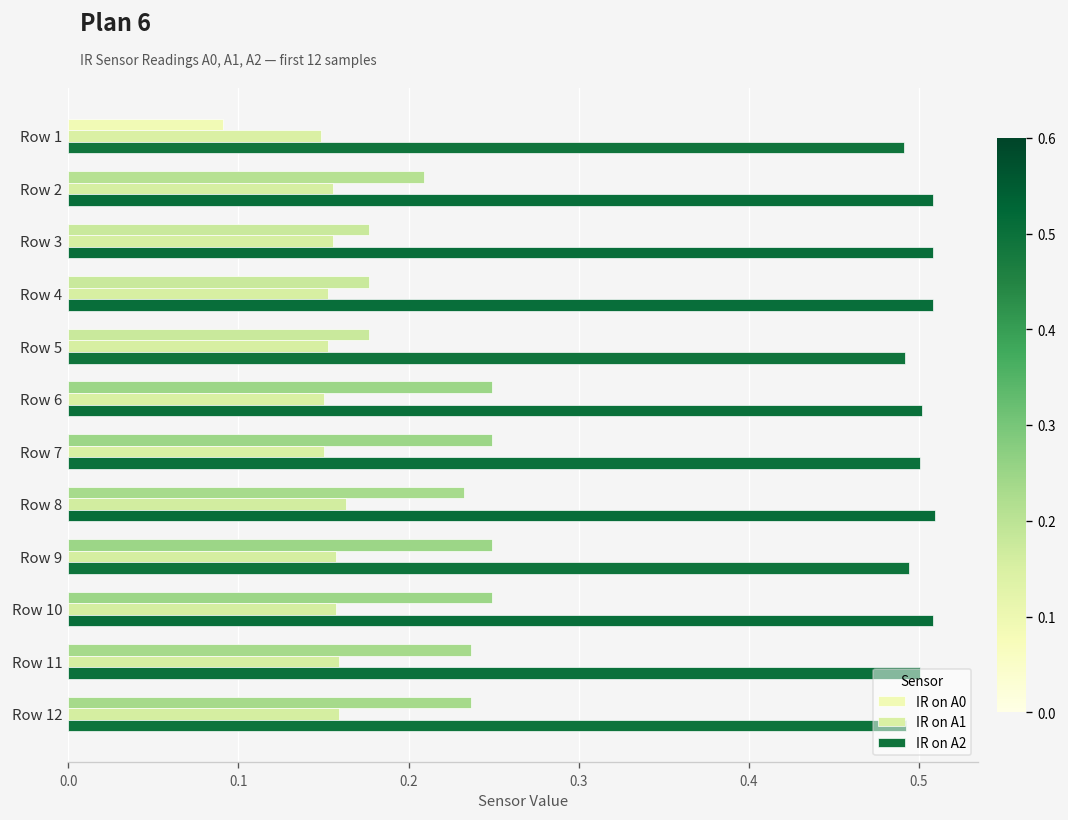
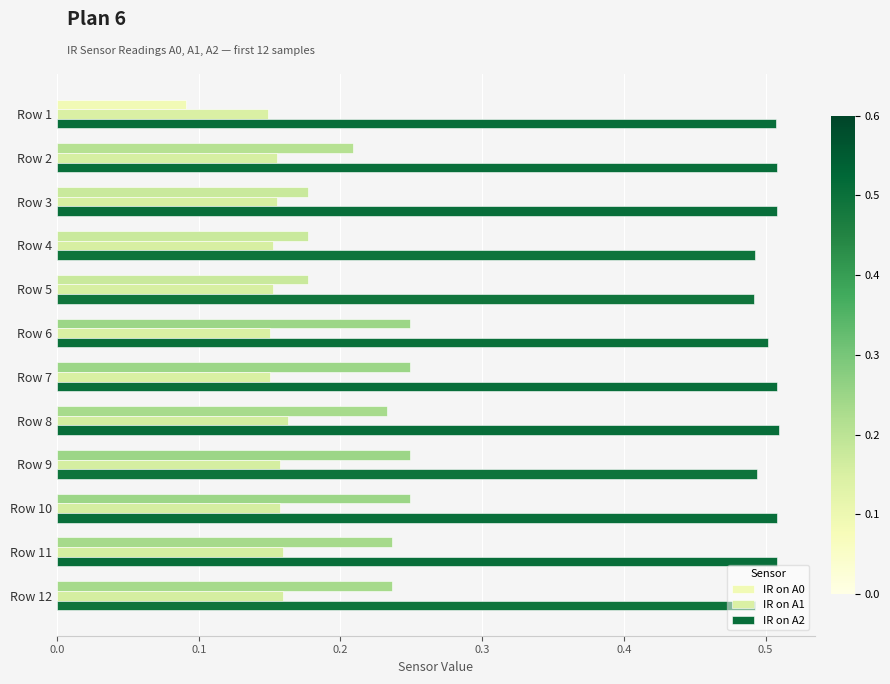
IR on A2, Row 1: 0.491 -> 0.507
IR on A2, Row 4: 0.508 -> 0.493
IR on A2, Row 7: 0.501 -> 0.508
IR on A2, Row 11: 0.501 -> 0.508
